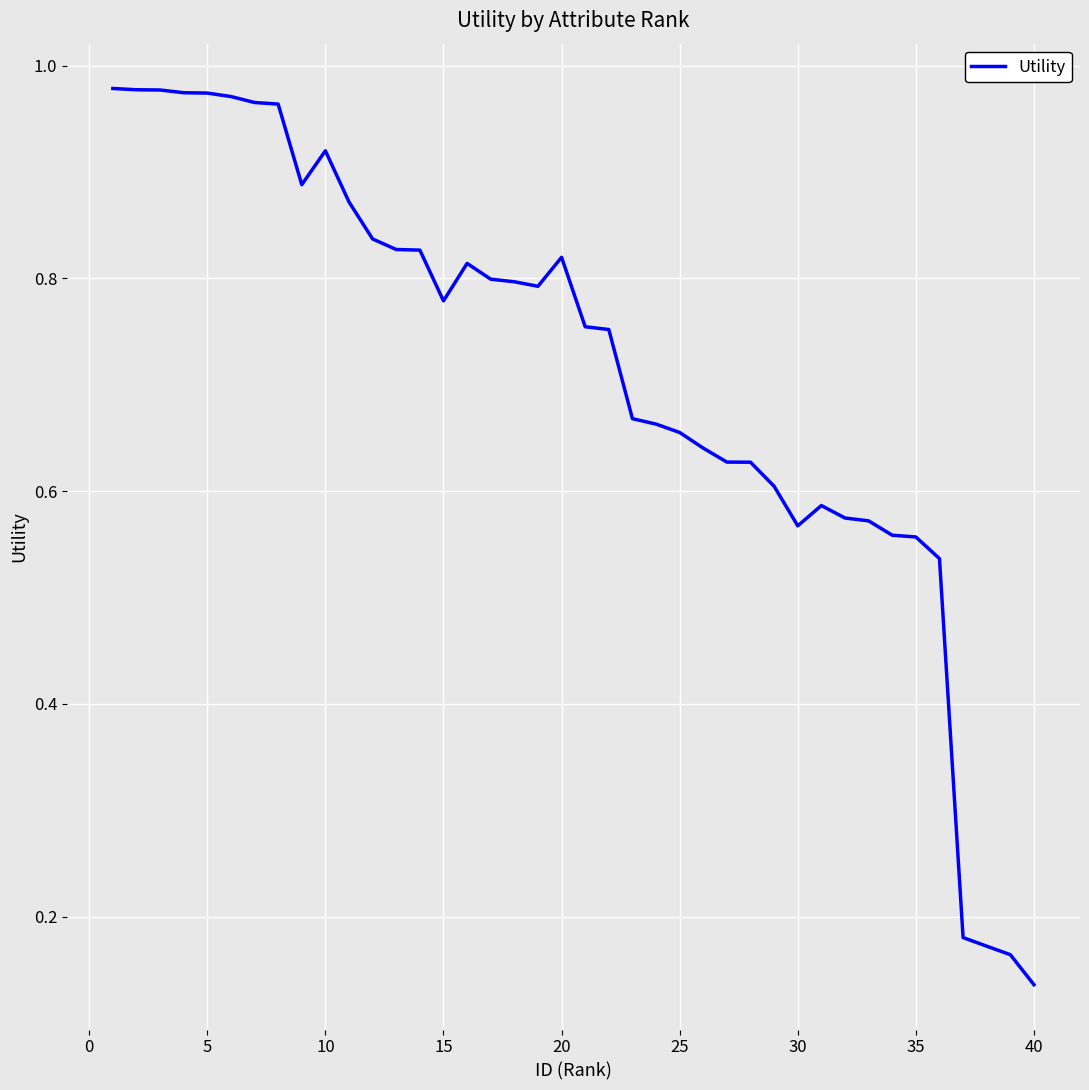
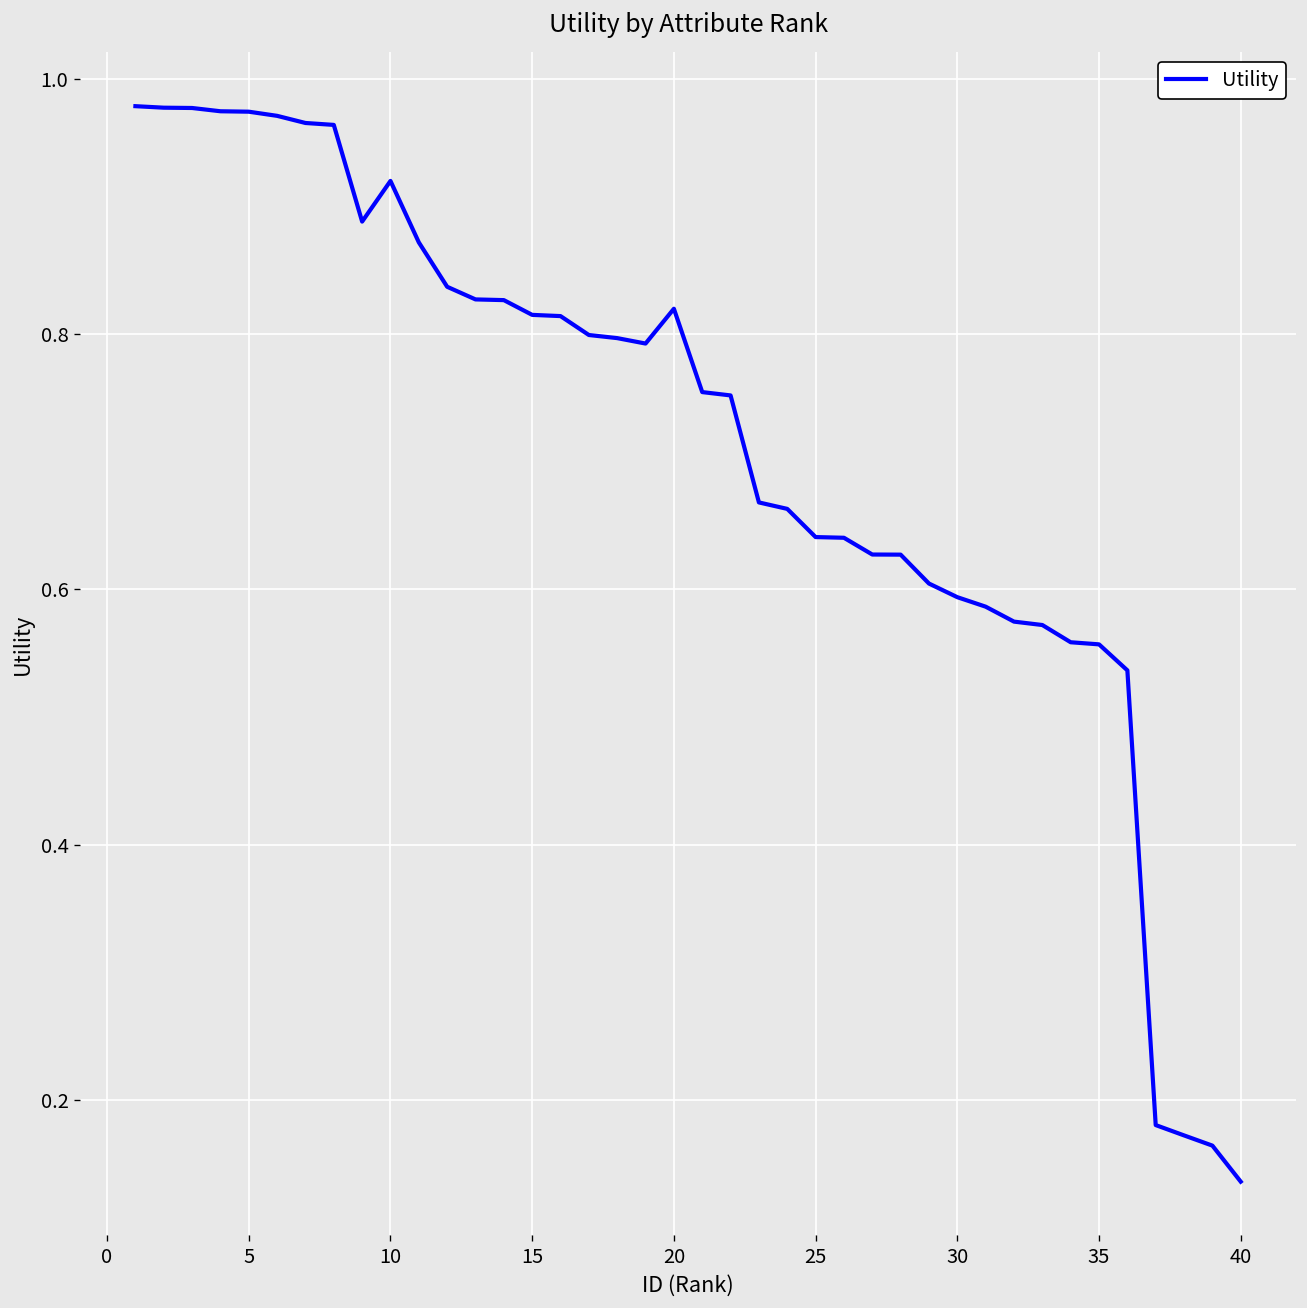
15: 0.779 -> 0.815
25: 0.655 -> 0.641
30: 0.567 -> 0.594
